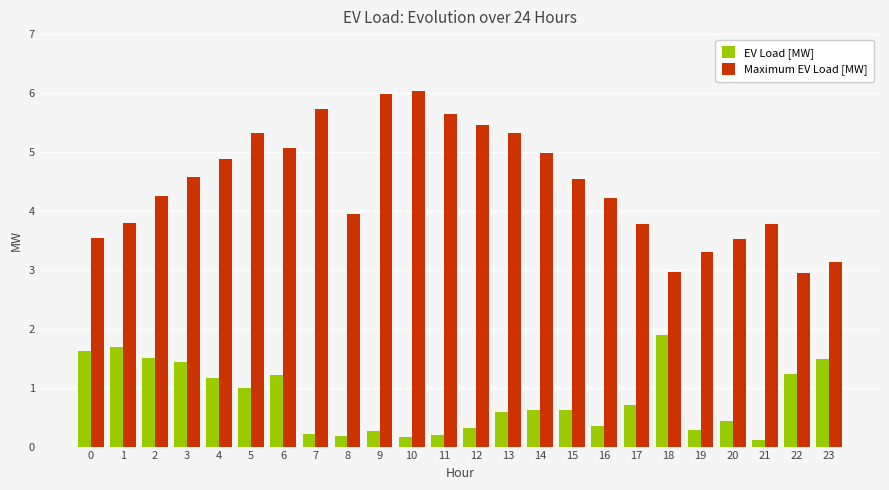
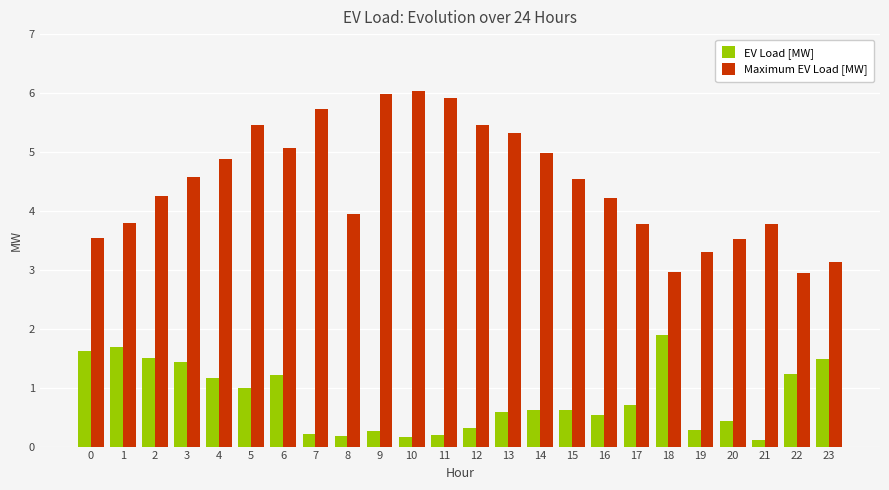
Maximum EV Load [MW], 5: 5.3 -> 5.5
Maximum EV Load [MW], 11: 5.6 -> 5.9
EV Load [MW], 16: 0.3 -> 0.5
